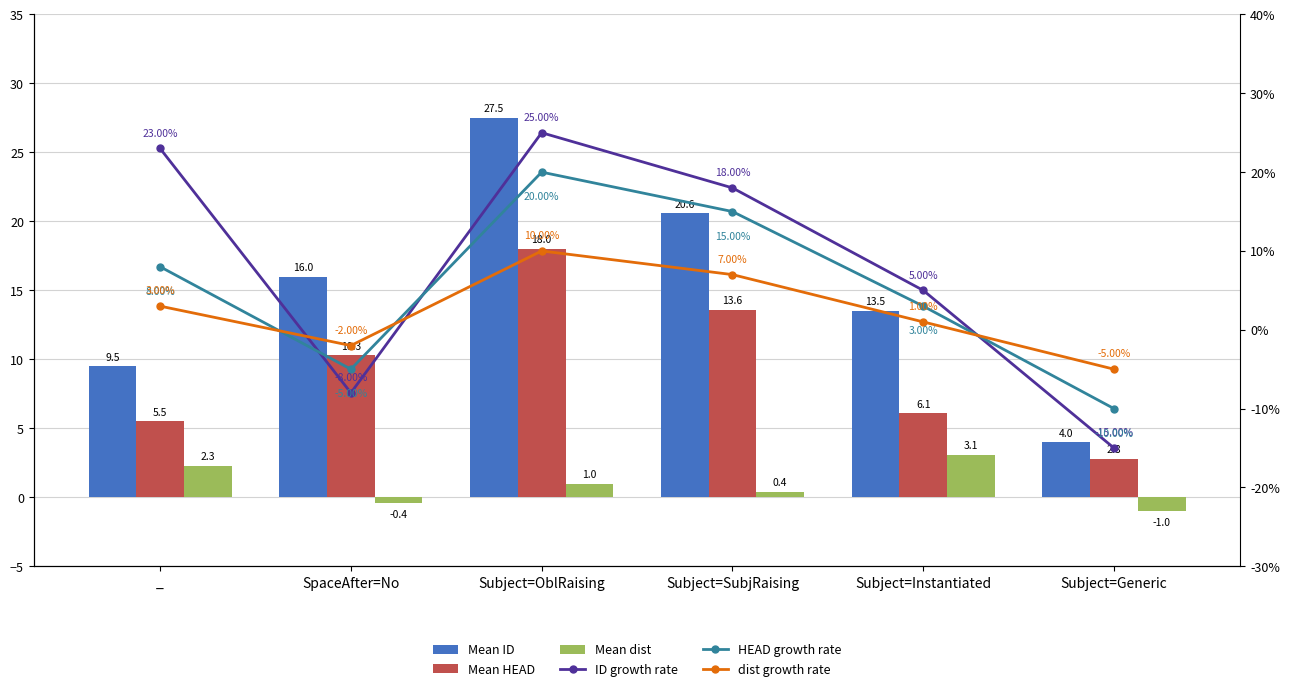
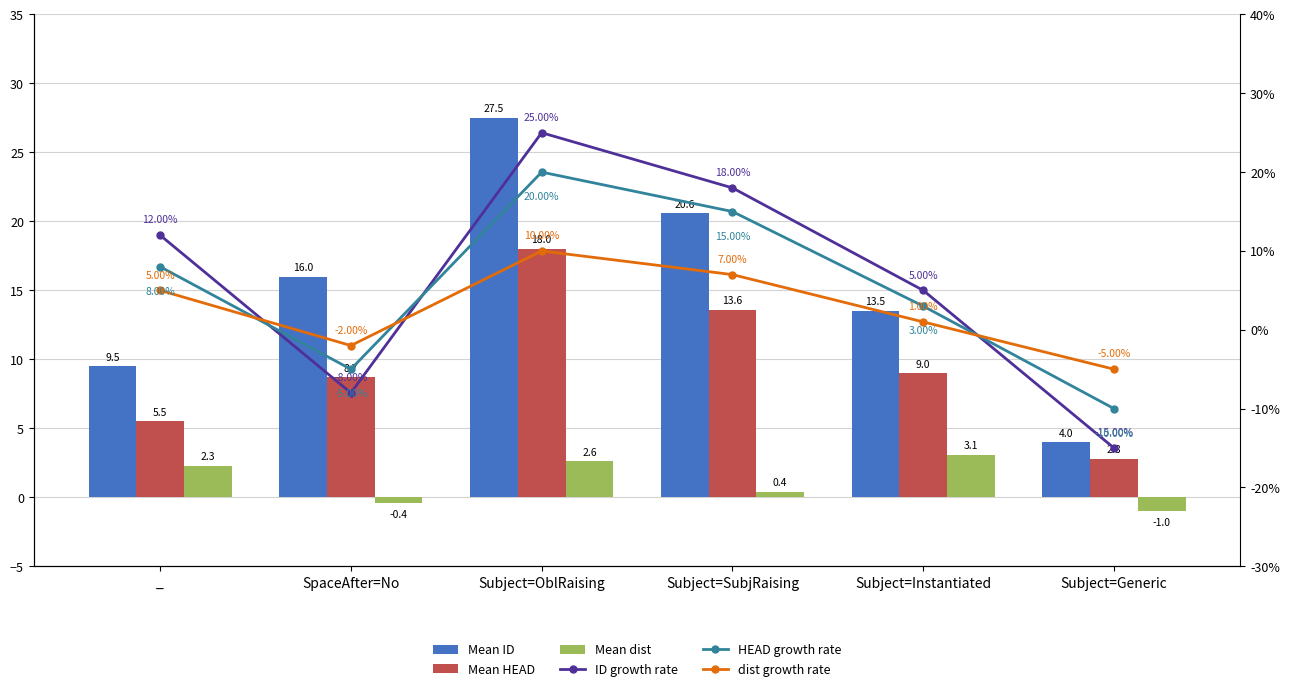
Mean HEAD, SpaceAfter=No: 10.3 -> 8.7
Mean dist, Subject=OblRaising: 1.0 -> 2.6
Mean HEAD, Subject=Instantiated: 6.1 -> 9.0
ID growth rate, _: 23.00% -> 12.00%
dist growth rate, _: 3.00% -> 5.00%
